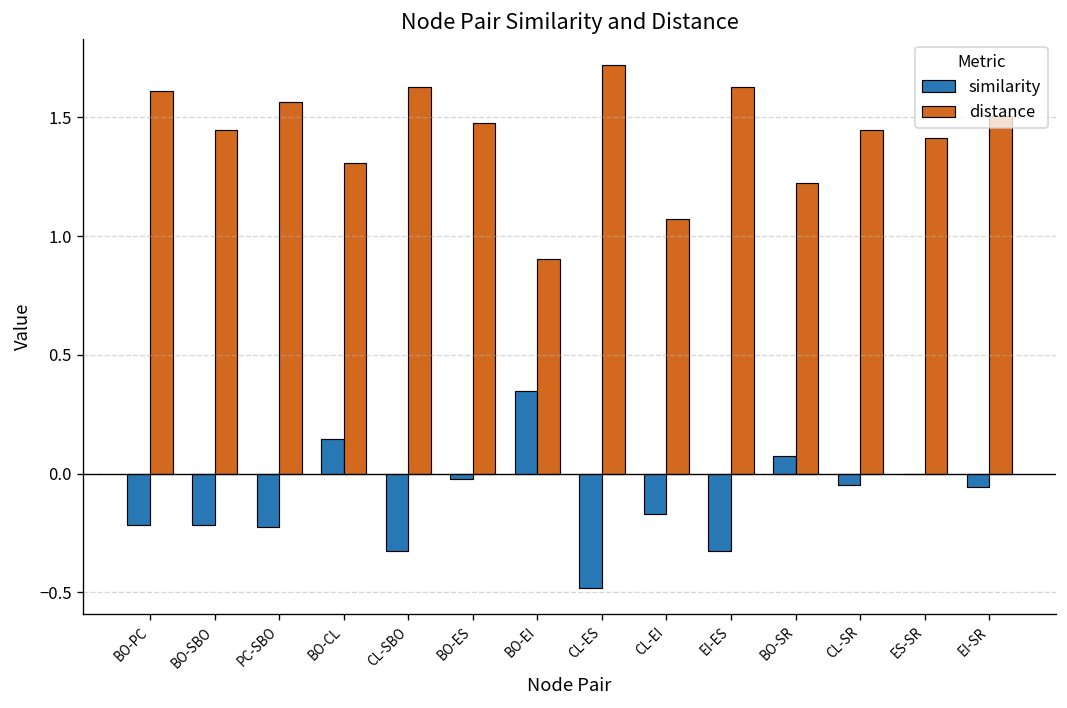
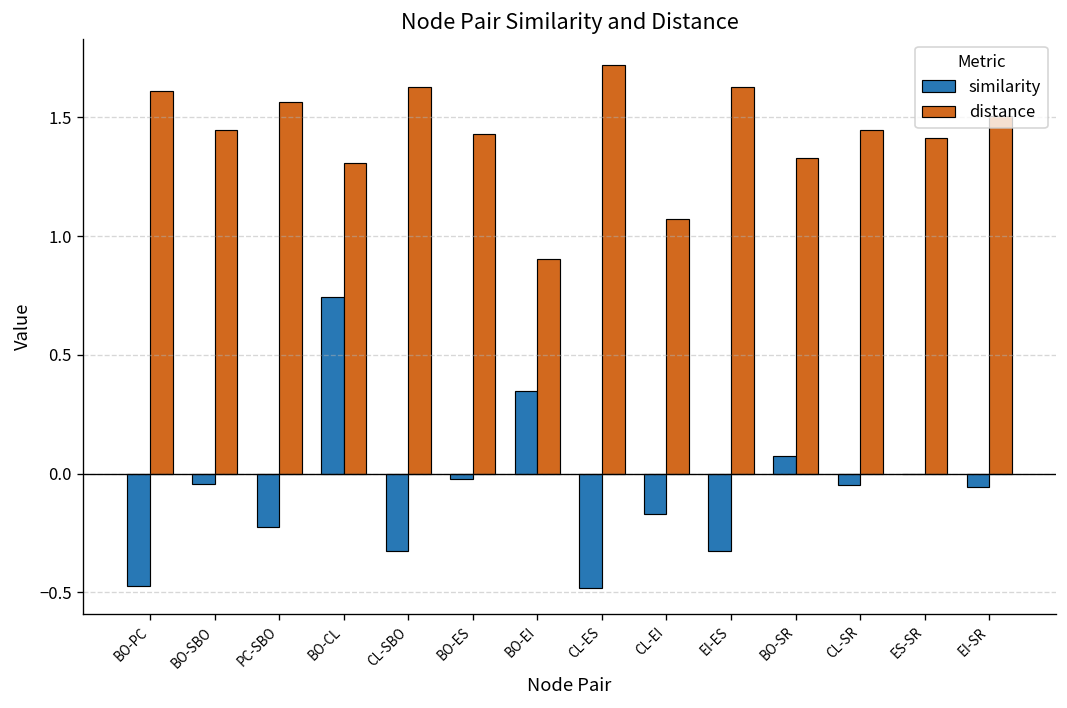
similarity, BO-PC: -0.22 -> -0.47
similarity, BO-SBO: -0.21 -> -0.04
similarity, BO-CL: 0.15 -> 0.74
distance, BO-ES: 1.48 -> 1.43
distance, BO-SR: 1.22 -> 1.33
